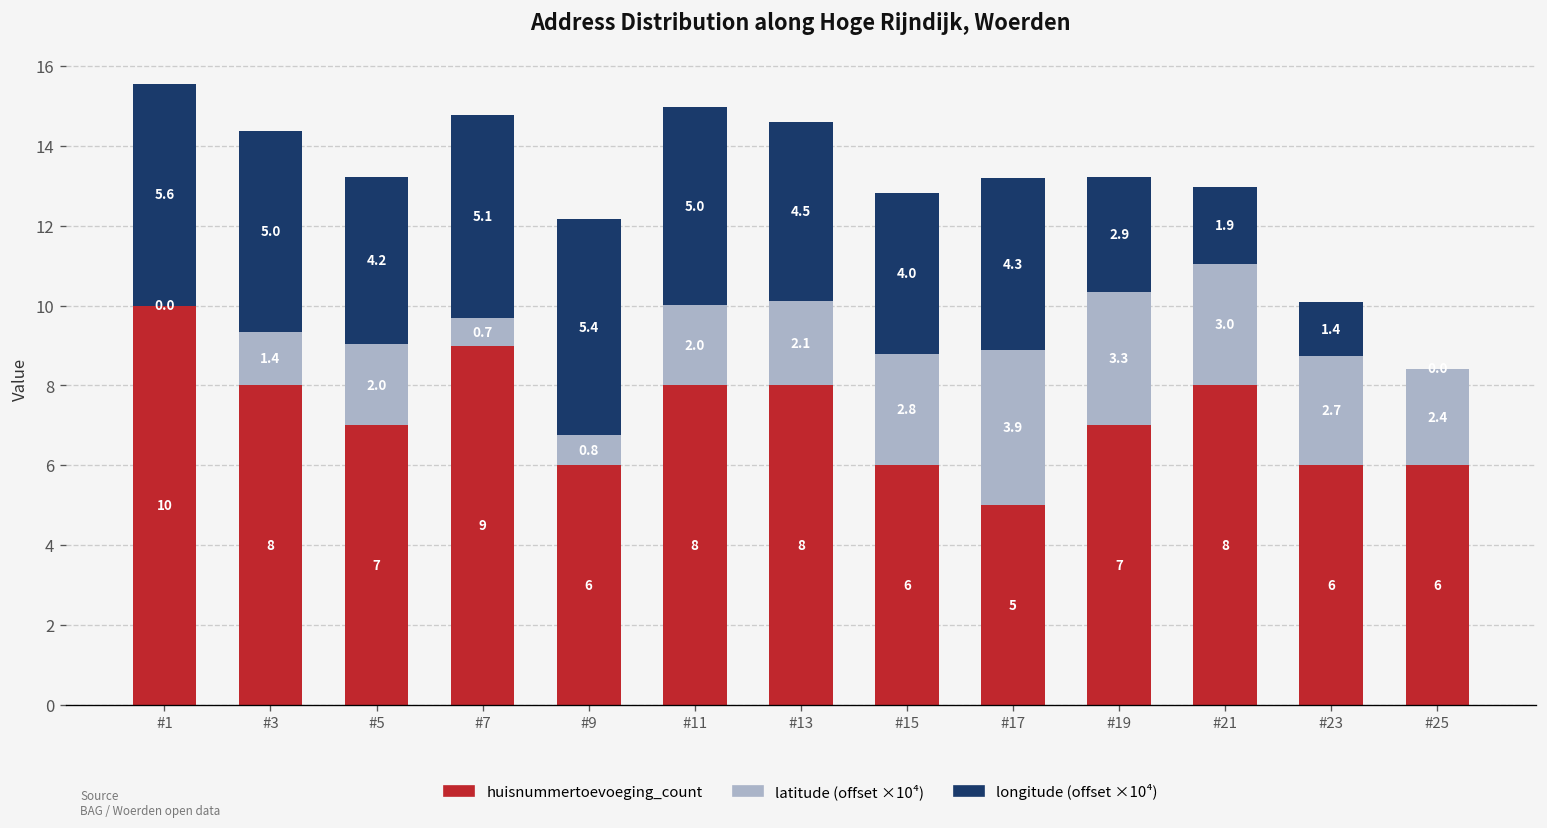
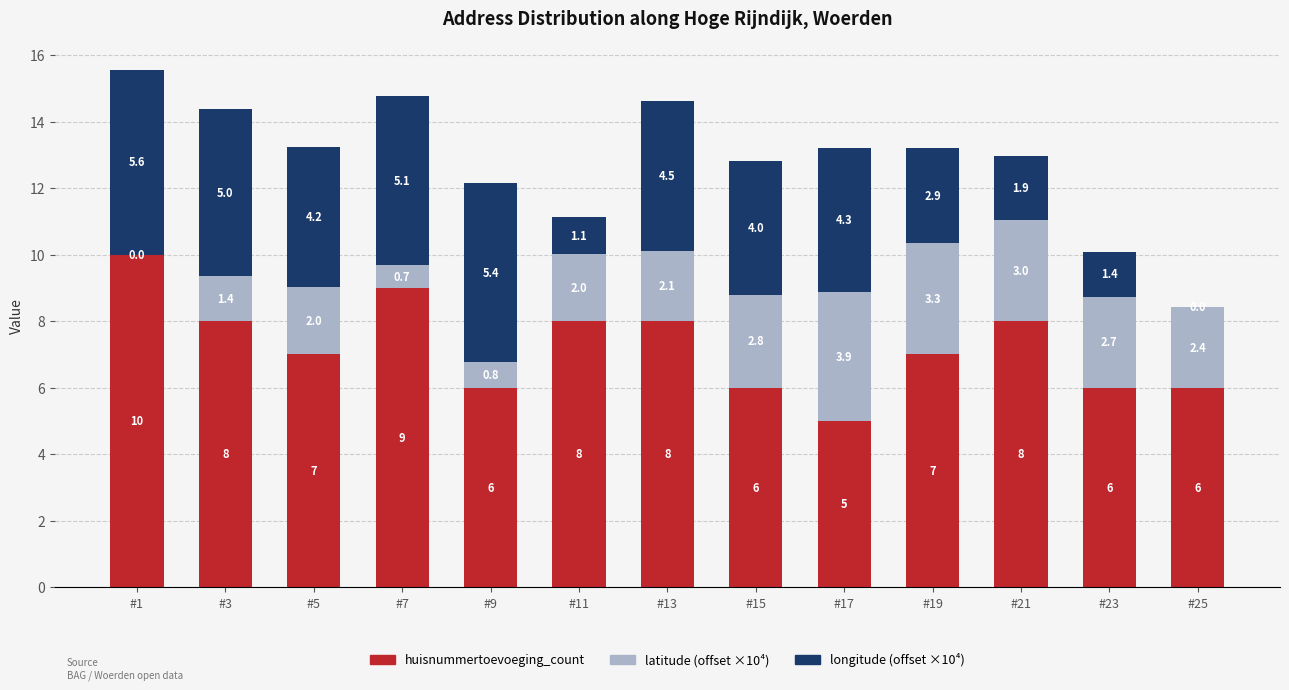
longitude (offset ×10⁴), #11: 5.0 -> 1.1
